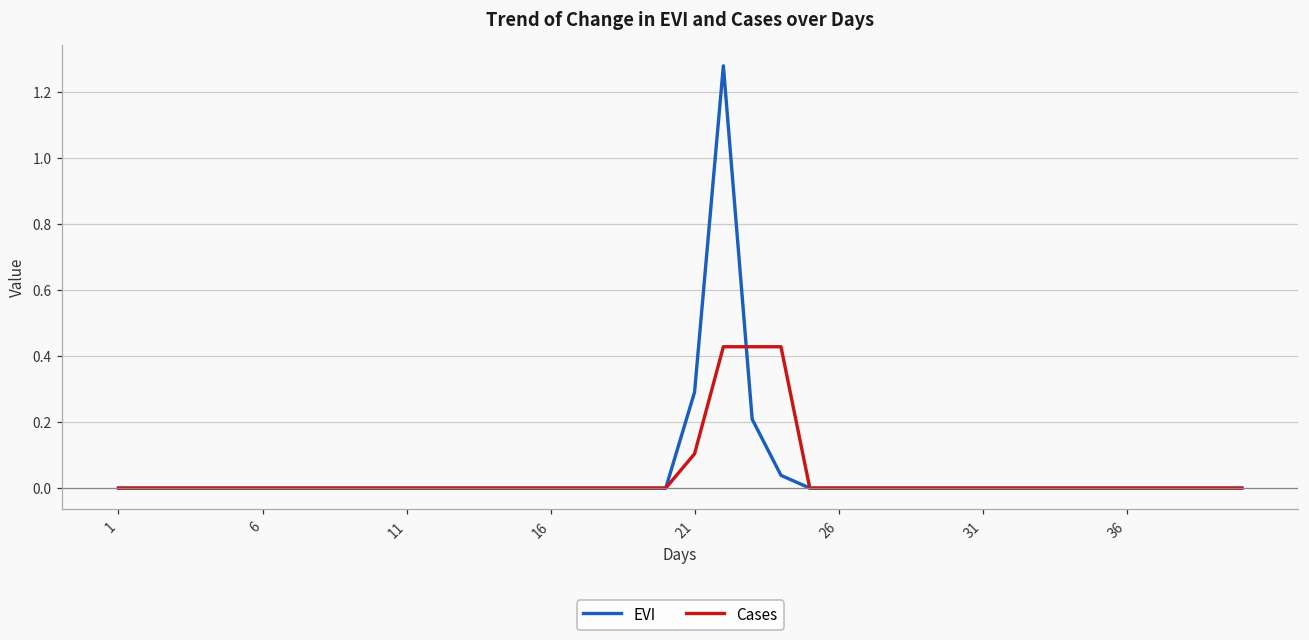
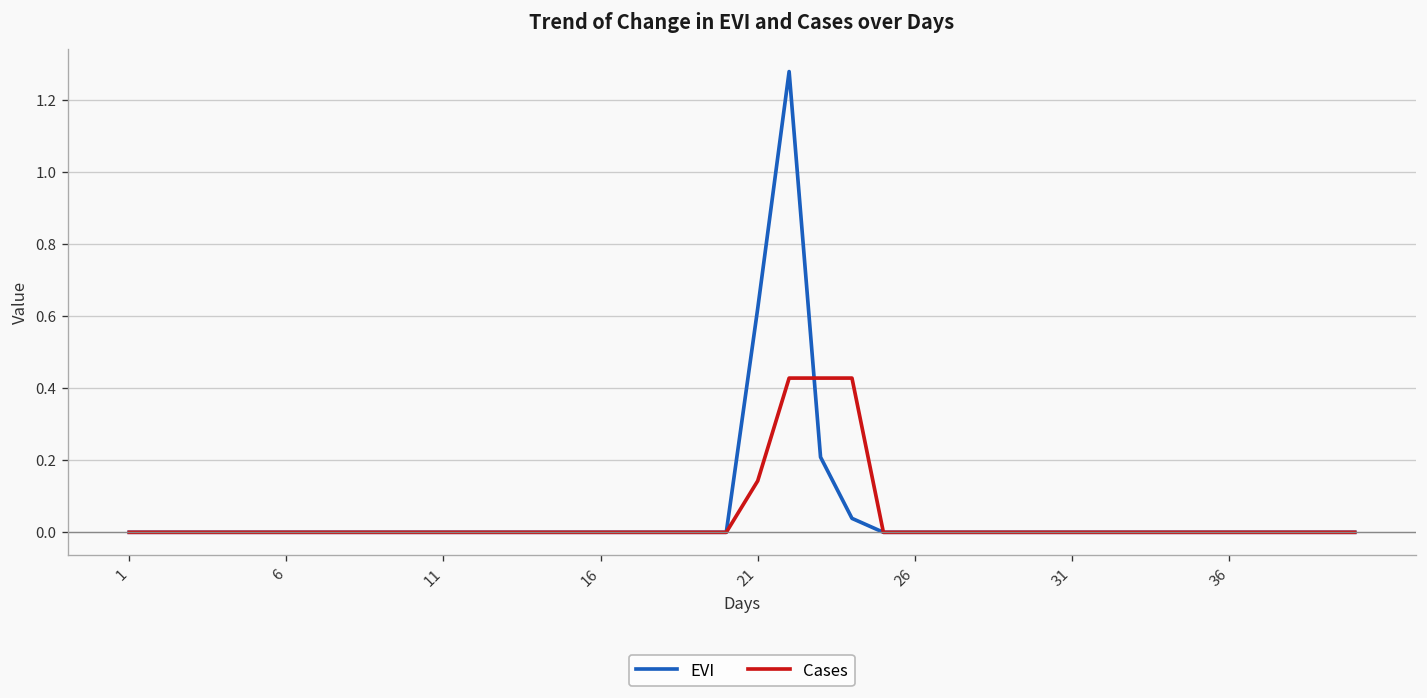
EVI, 21: 0.29 -> 0.62
Cases, 21: 0.10 -> 0.14
